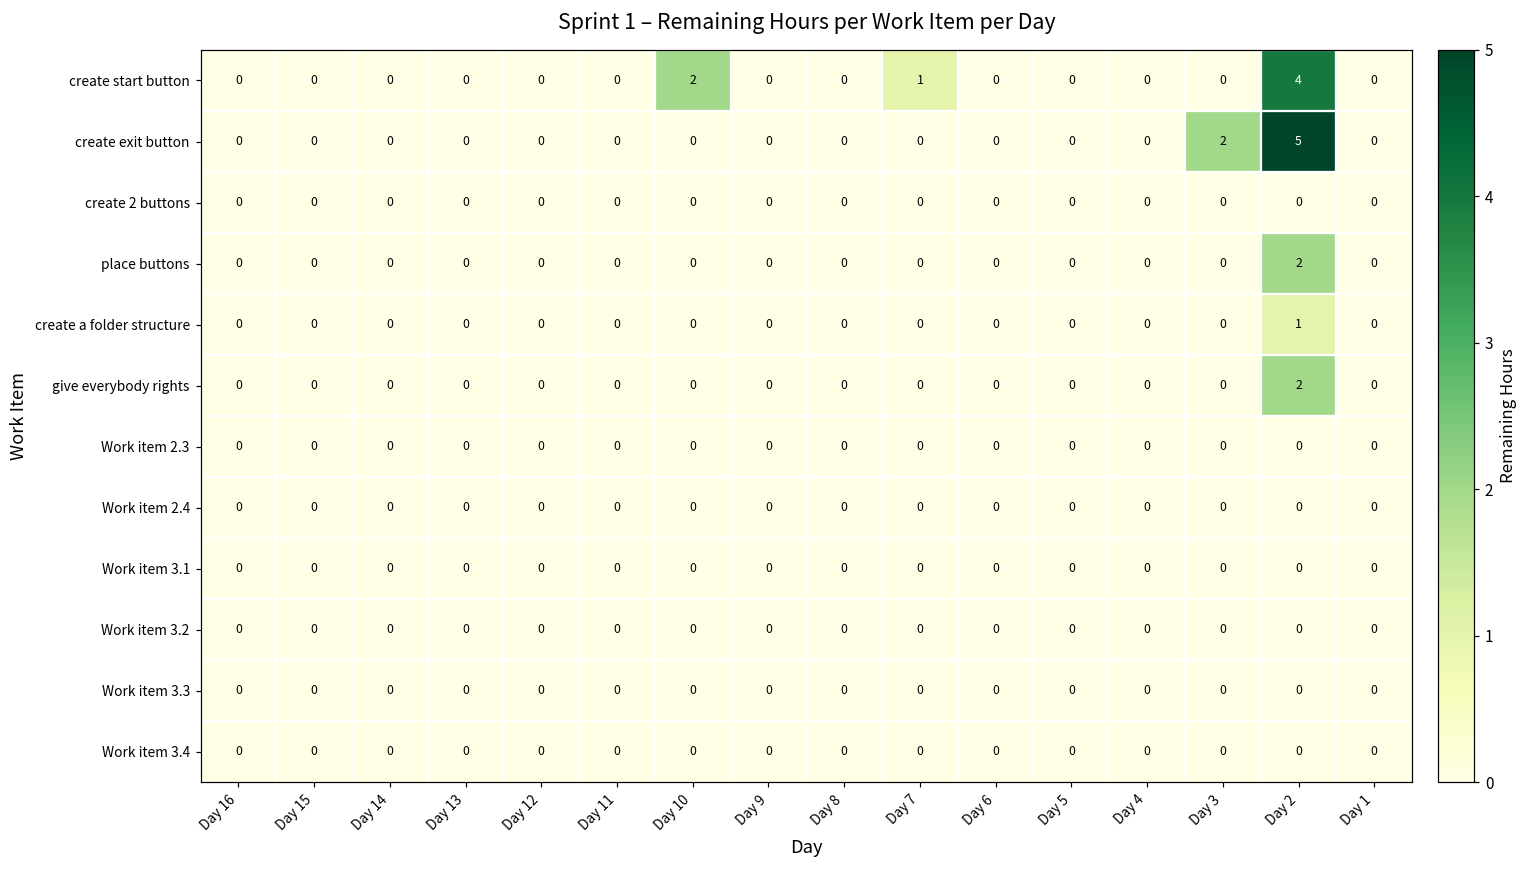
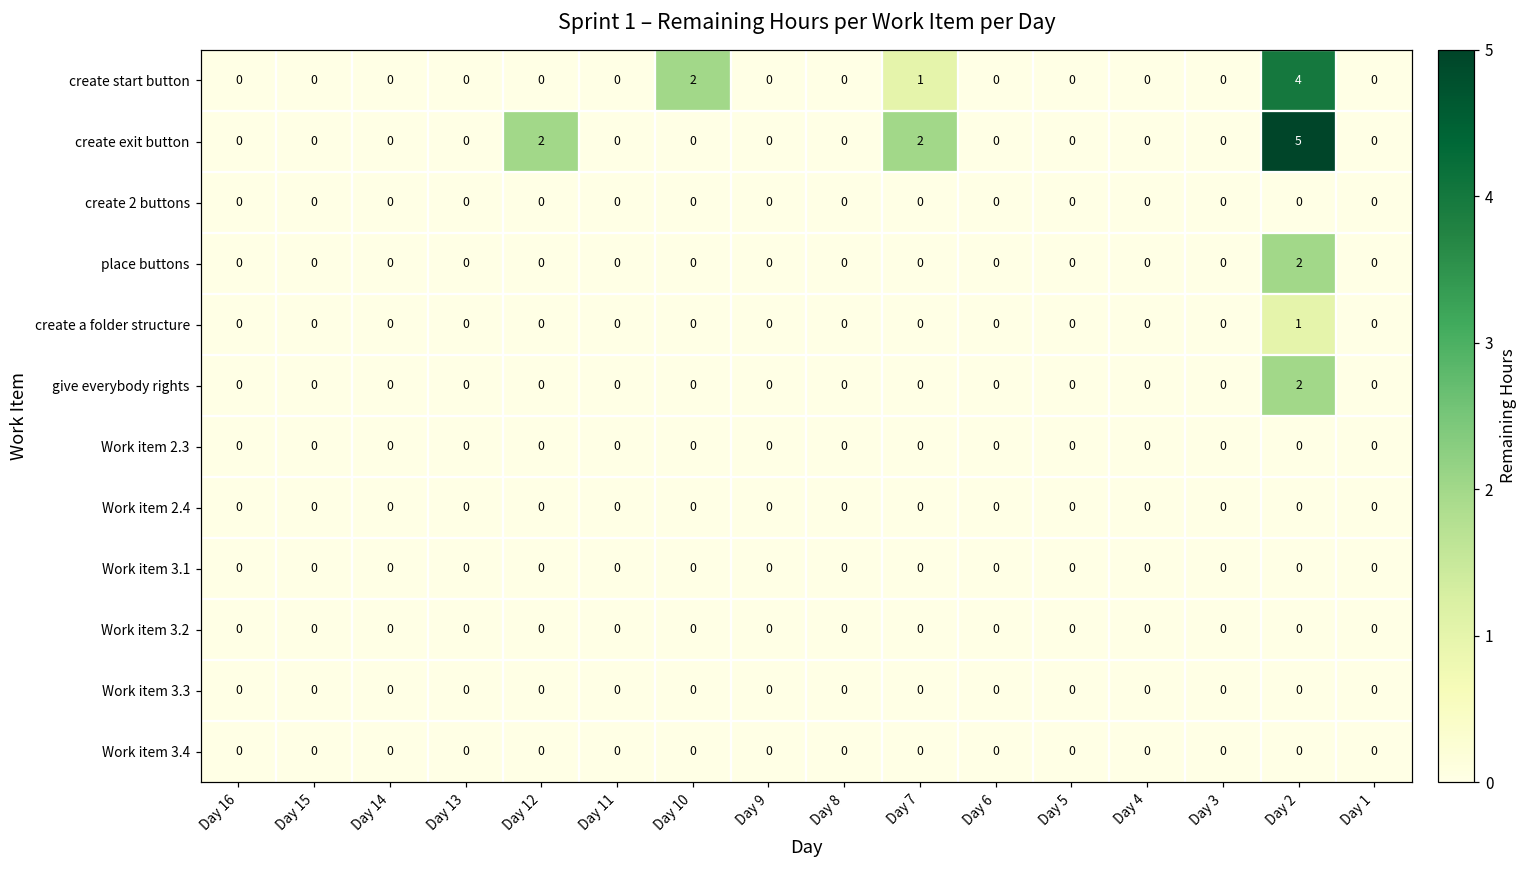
create exit button, Day 12: 0 -> 2
create exit button, Day 7: 0 -> 2
create exit button, Day 3: 2 -> 0
